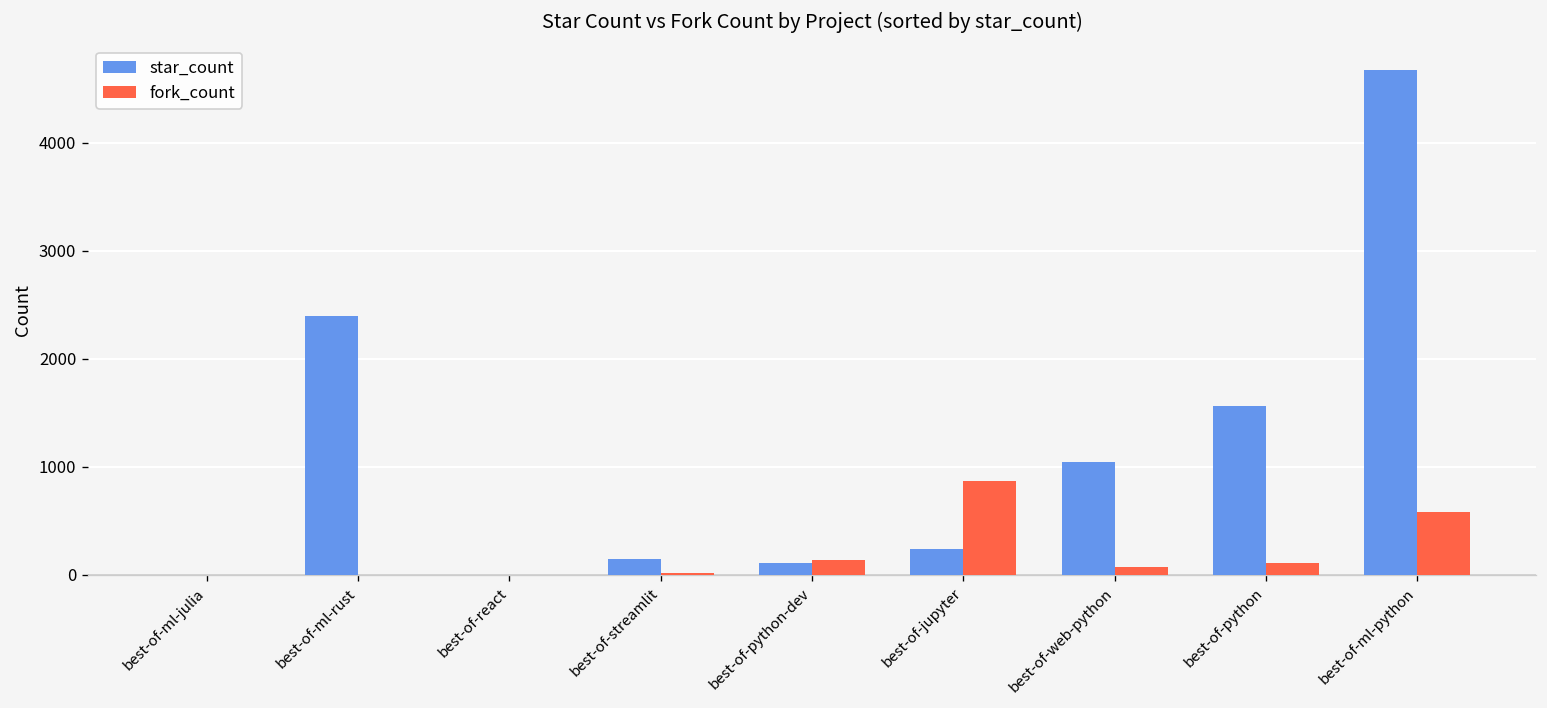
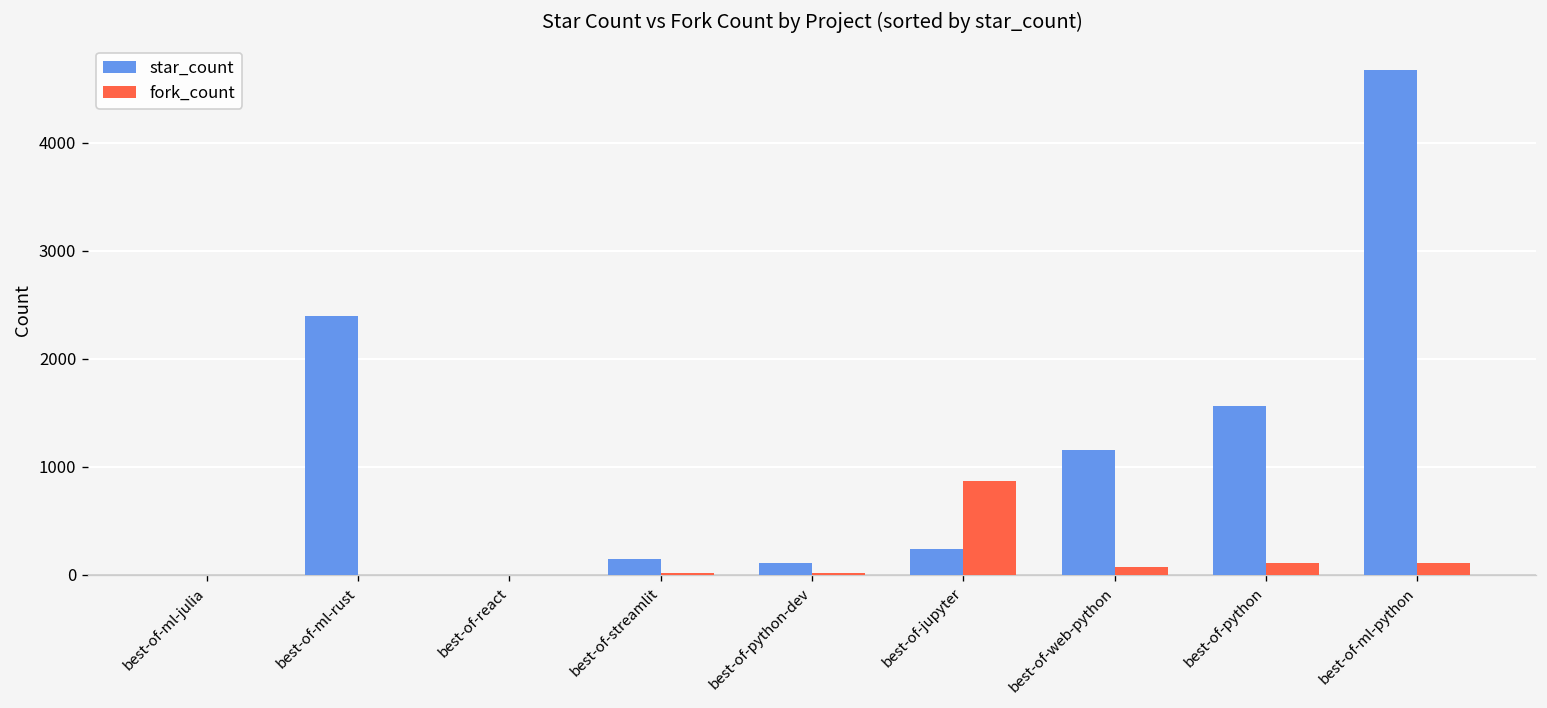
fork_count, best-of-python-dev: 100 -> 0
star_count, best-of-web-python: 1000 -> 1200
fork_count, best-of-ml-python: 600 -> 100
